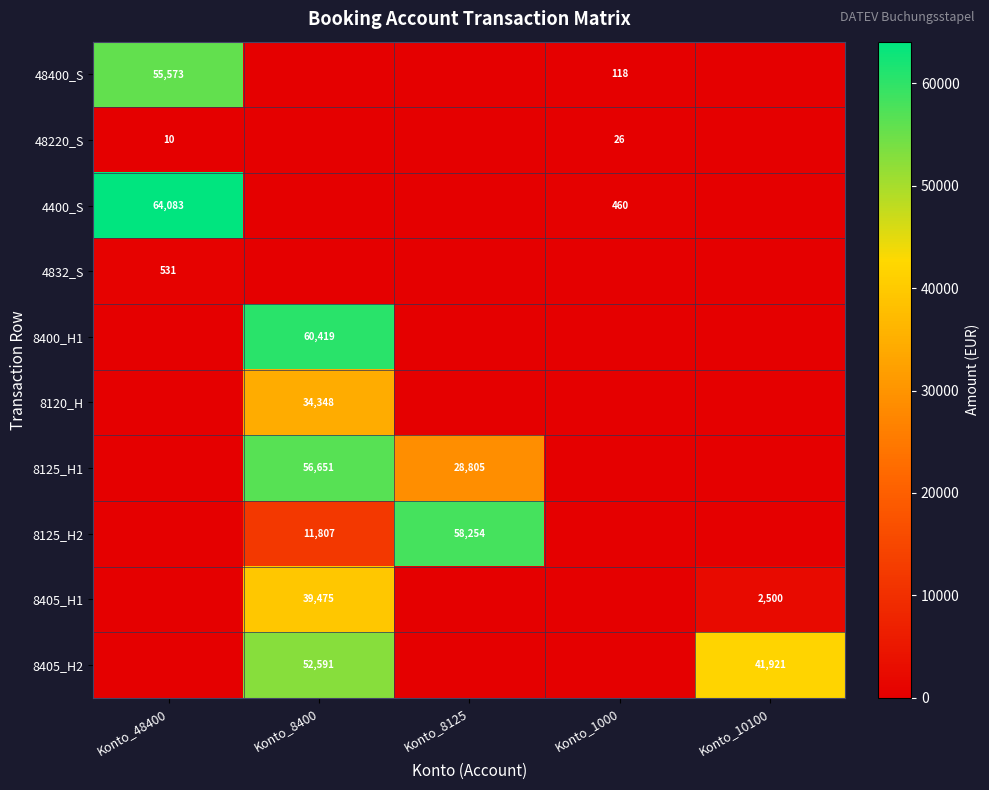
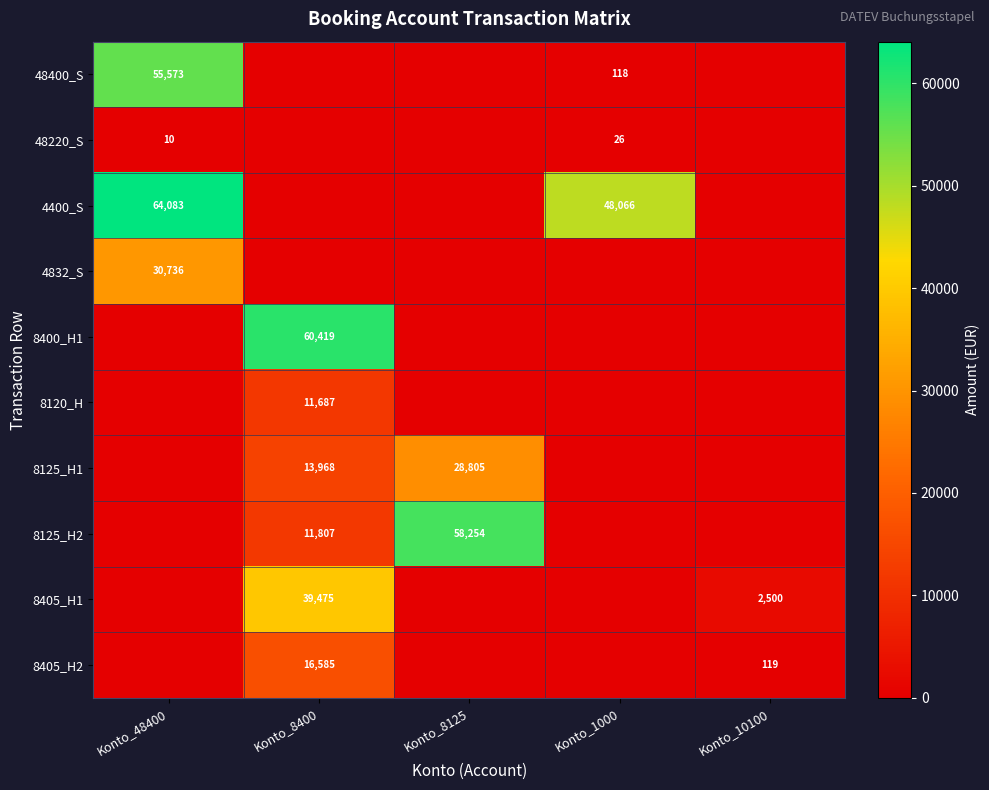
4400_S, Konto_1000: 460 -> 48,066
4832_S, Konto_48400: 531 -> 30,736
8120_H, Konto_8400: 34,348 -> 11,687
8125_H1, Konto_8400: 56,651 -> 13,968
8405_H2, Konto_8400: 52,591 -> 16,585
8405_H2, Konto_10100: 41,921 -> 119
